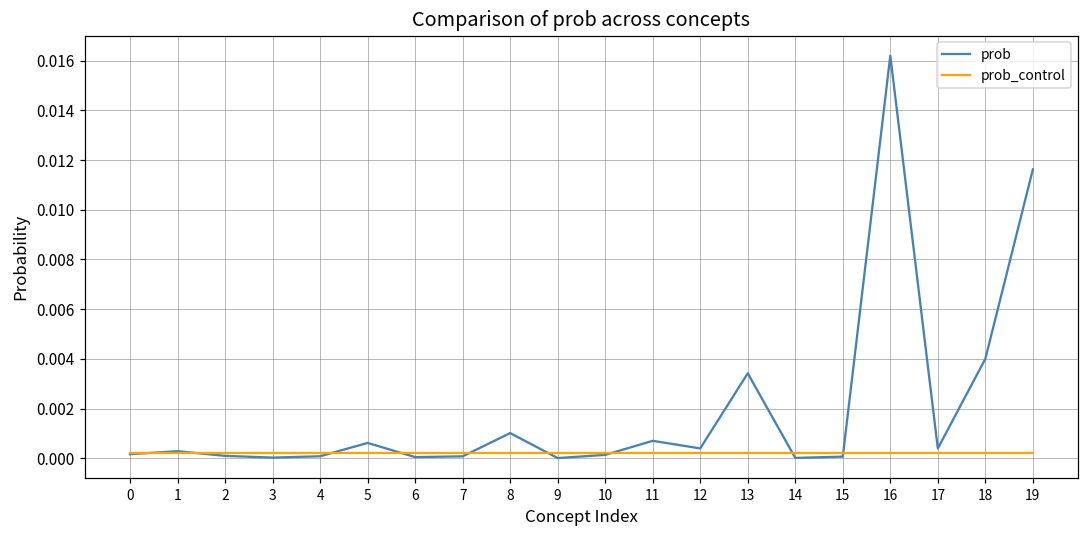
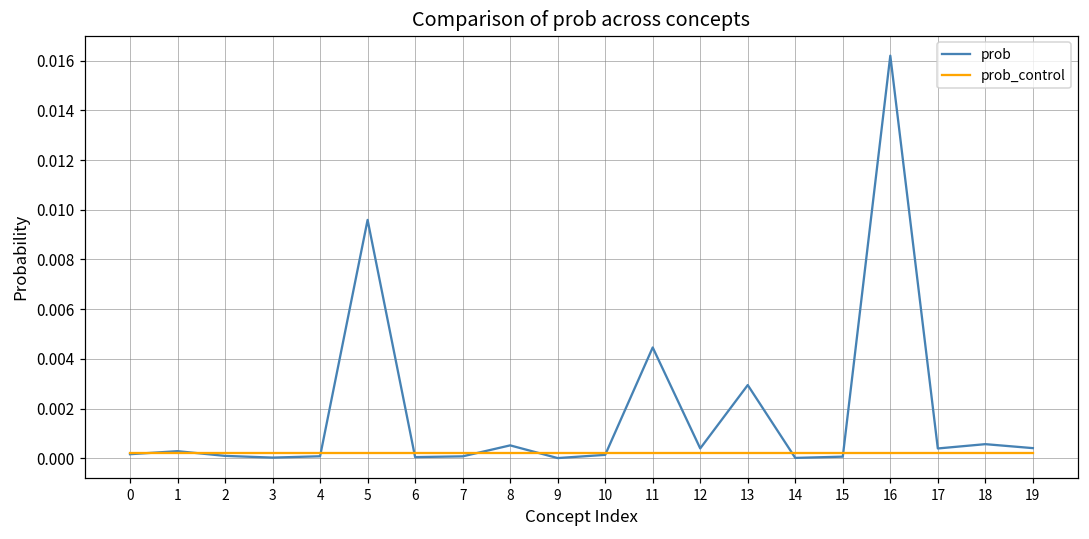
prob, 5: 0.0006 -> 0.0096
prob, 8: 0.0010 -> 0.0005
prob, 11: 0.0007 -> 0.0045
prob, 13: 0.0034 -> 0.0029
prob, 18: 0.0040 -> 0.0006
prob, 19: 0.0116 -> 0.0004
